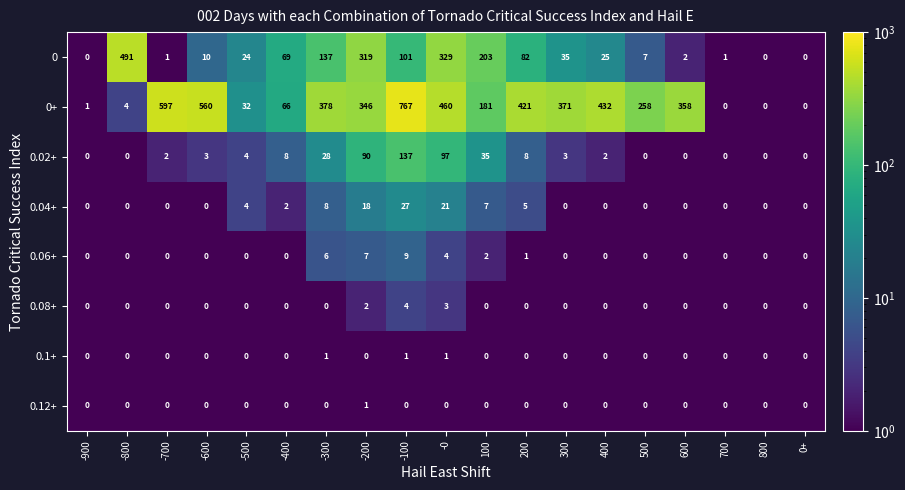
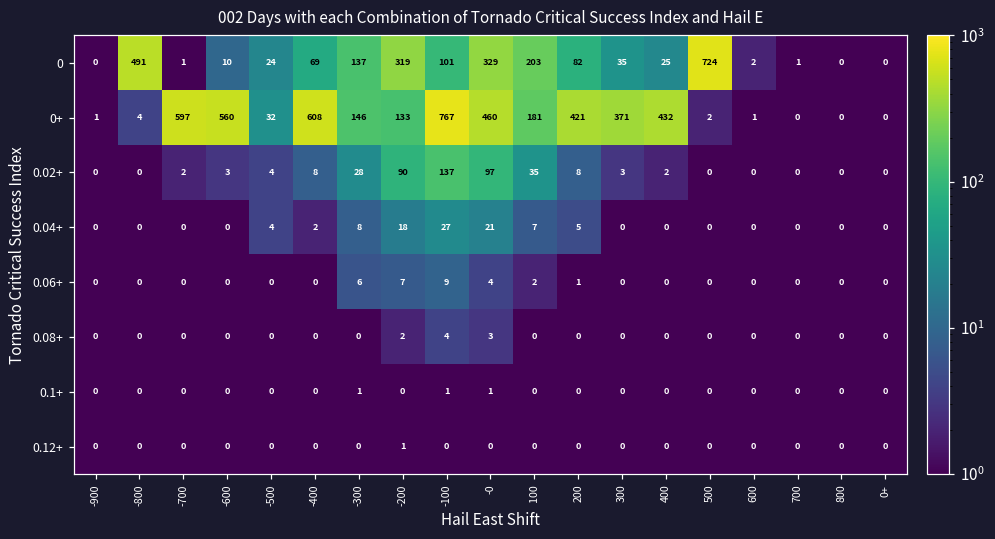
0, 500: 7 -> 724
0+, -400: 66 -> 608
0+, -300: 378 -> 146
0+, -200: 346 -> 133
0+, 500: 258 -> 2
0+, 600: 358 -> 1
